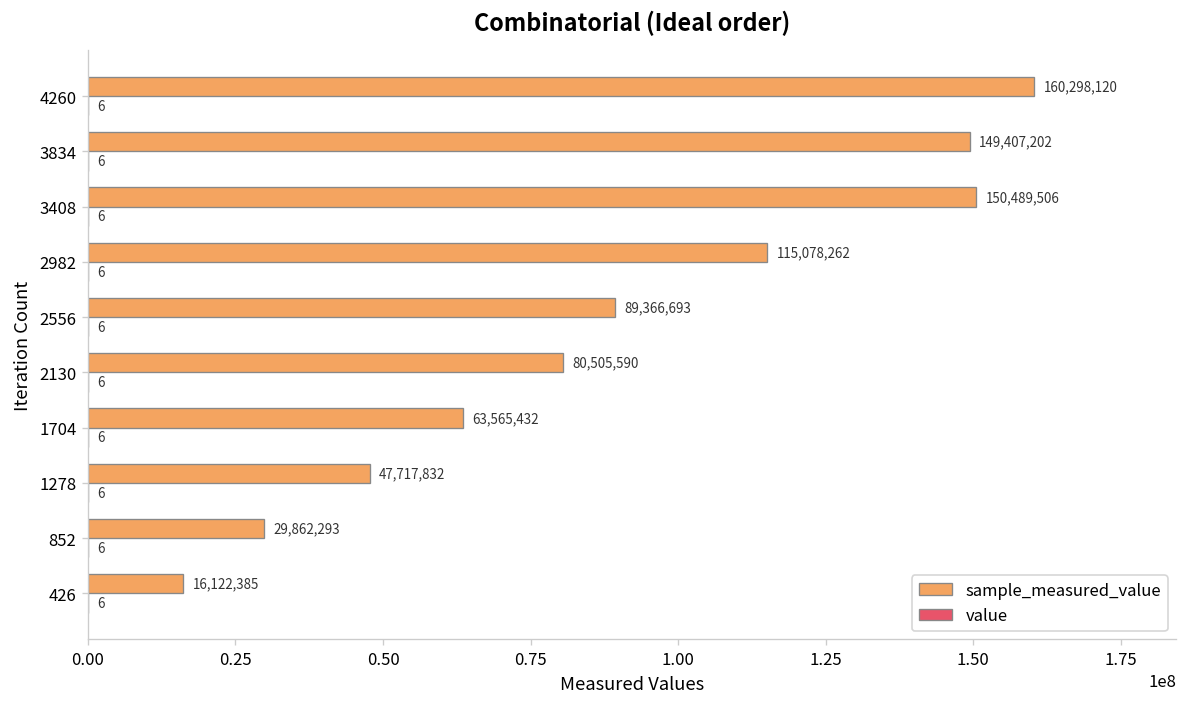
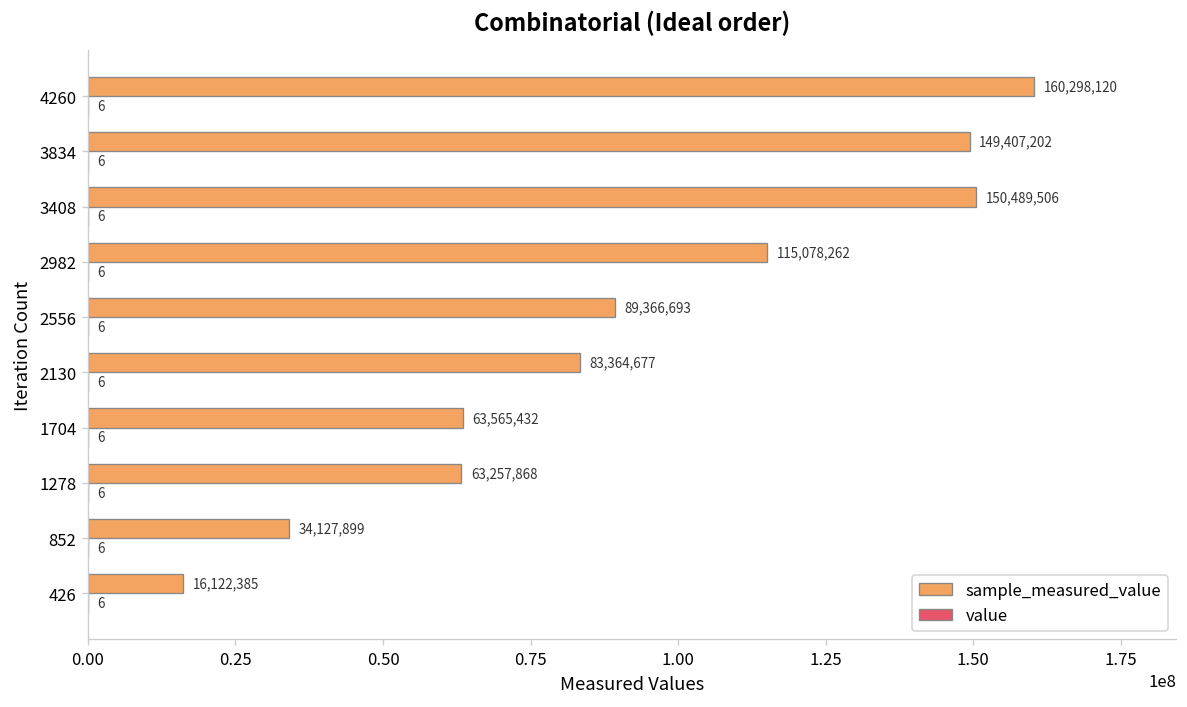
sample_measured_value, 2130: 80,505,590 -> 83,364,677
sample_measured_value, 1278: 47,717,832 -> 63,257,868
sample_measured_value, 852: 29,862,293 -> 34,127,899
